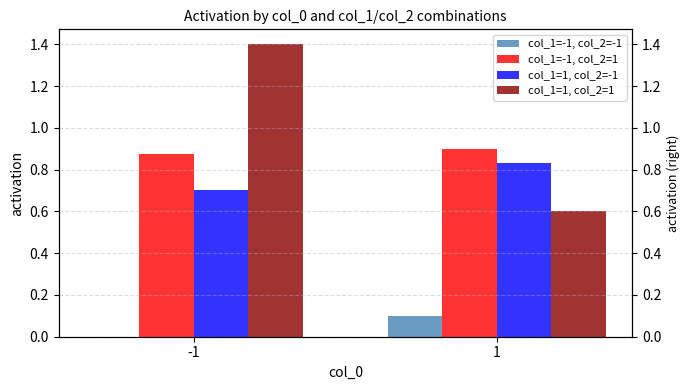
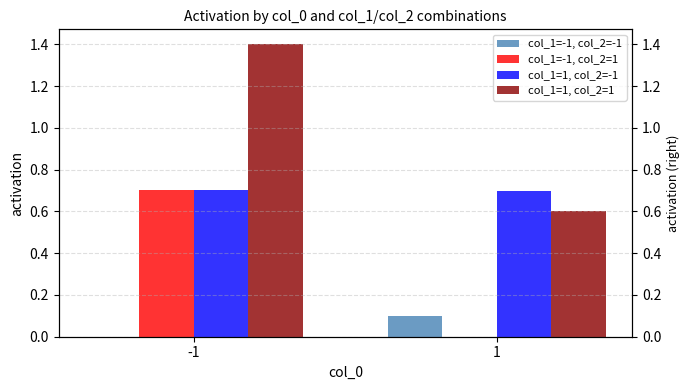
col_1=-1, col_2=1, -1: 0.87 -> 0.70
col_1=-1, col_2=1, 1: 0.9 -> 0.0
col_1=1, col_2=-1, 1: 0.83 -> 0.70
